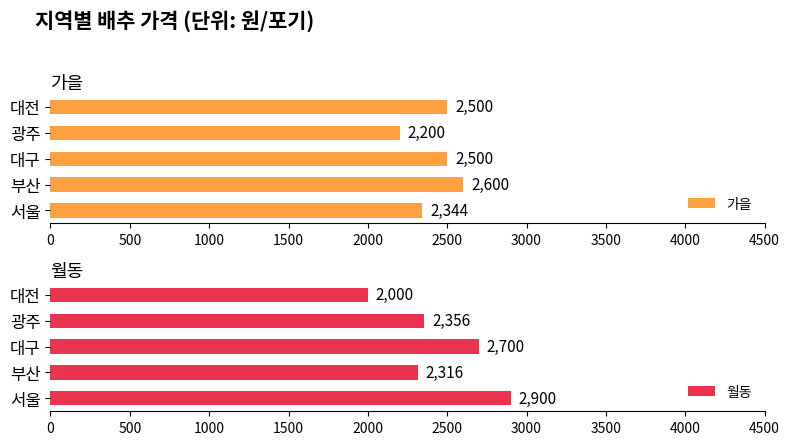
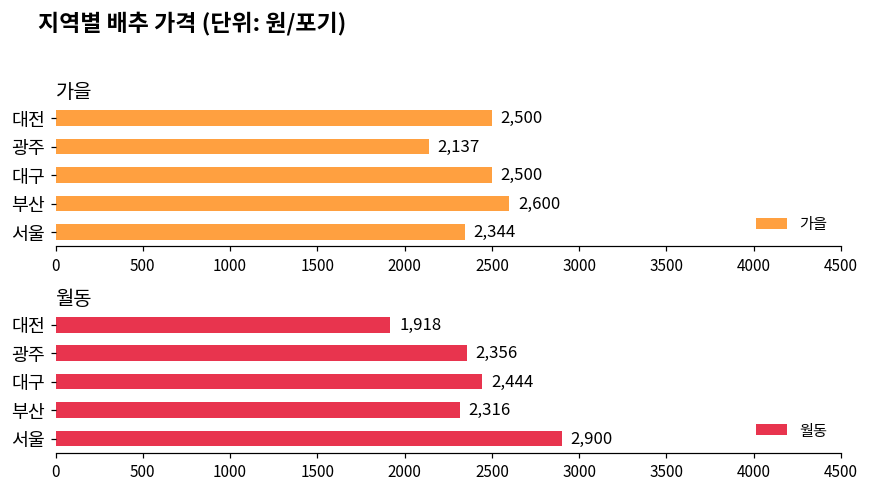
가을, 광주: 2,200 -> 2,137
월동, 대전: 2,000 -> 1,918
월동, 대구: 2,700 -> 2,444
